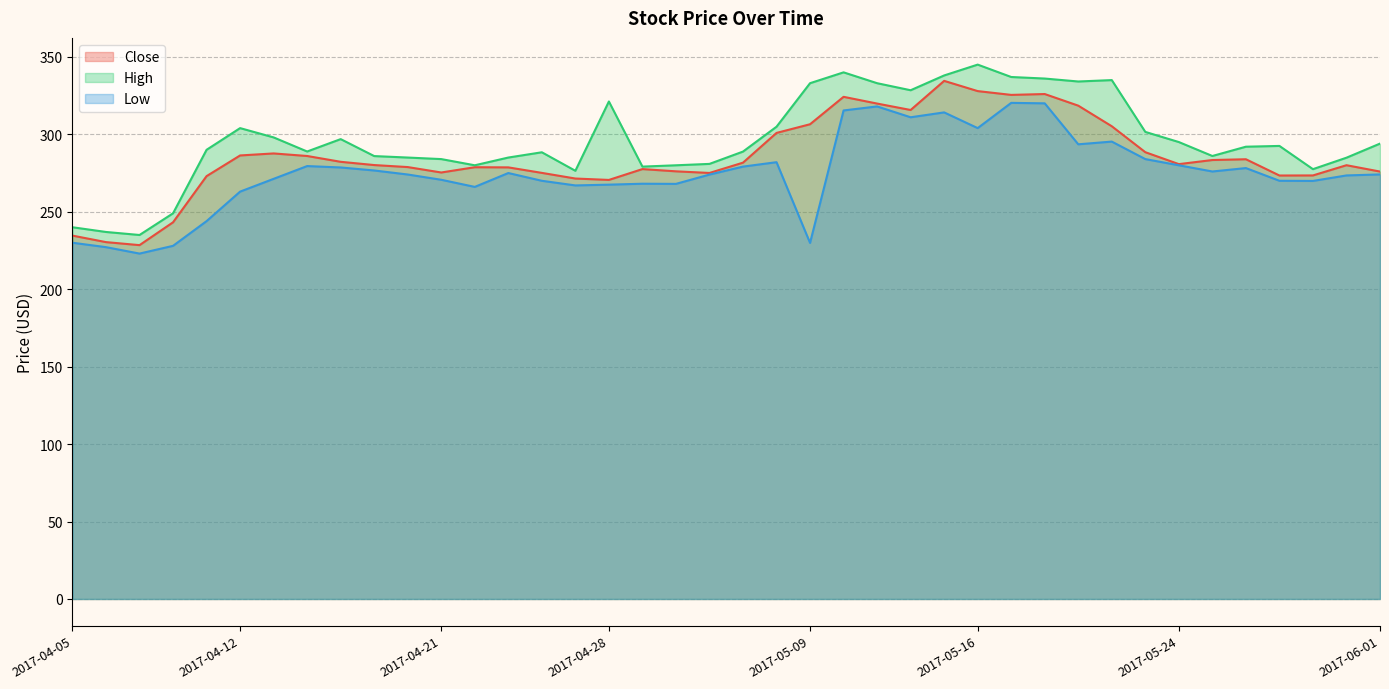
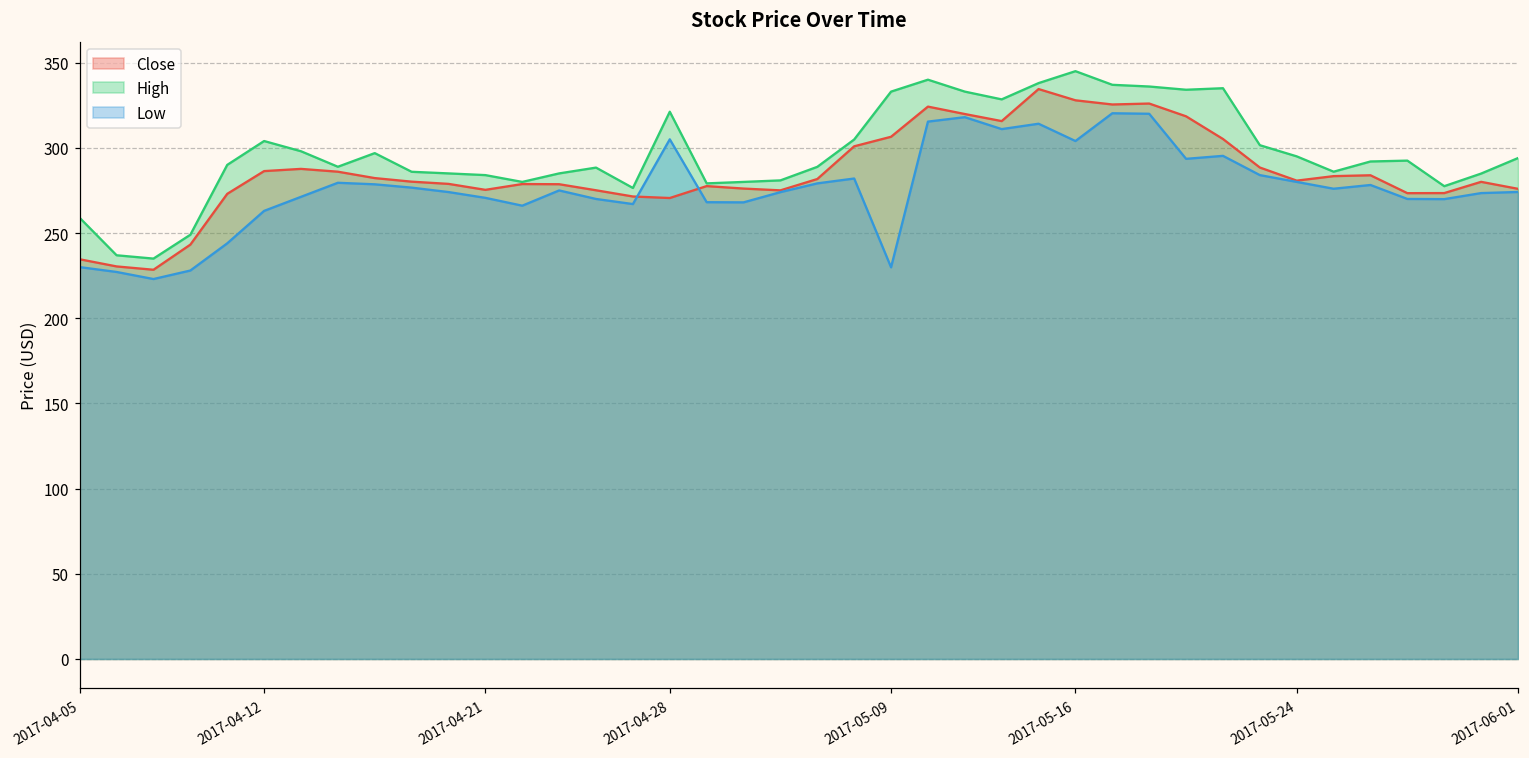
High, 2017-04-05: 240 -> 259
Low, 2017-04-28: 268 -> 305
